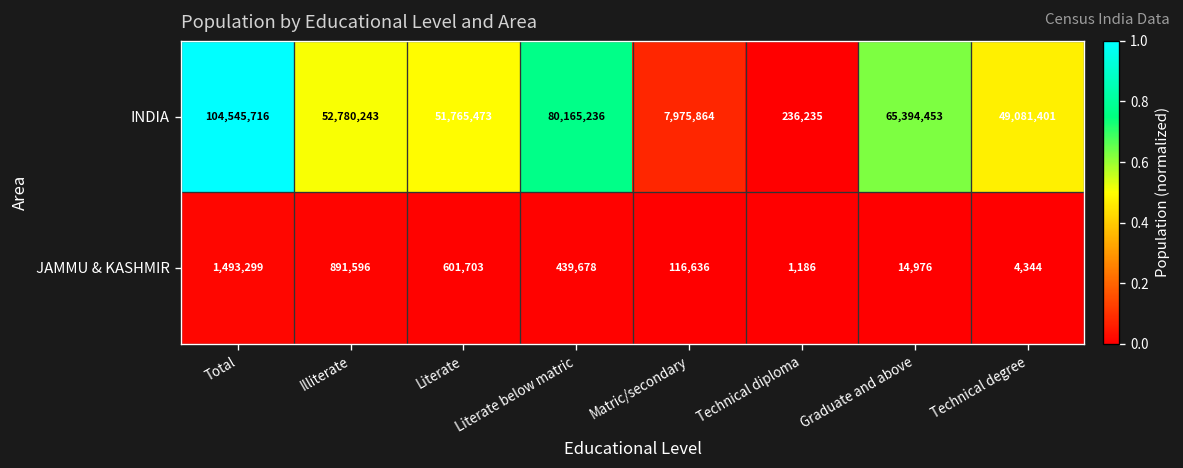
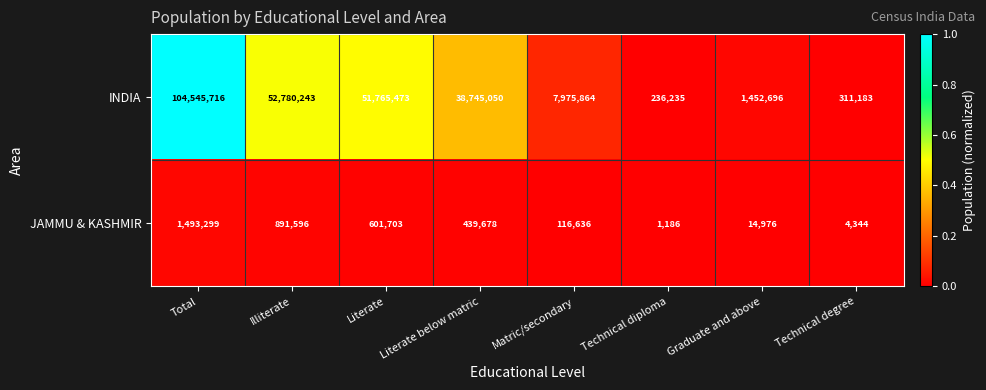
INDIA, Literate below matric: 80,165,236 -> 38,745,050
INDIA, Graduate and above: 65,394,453 -> 1,452,696
INDIA, Technical degree: 49,081,401 -> 311,183
